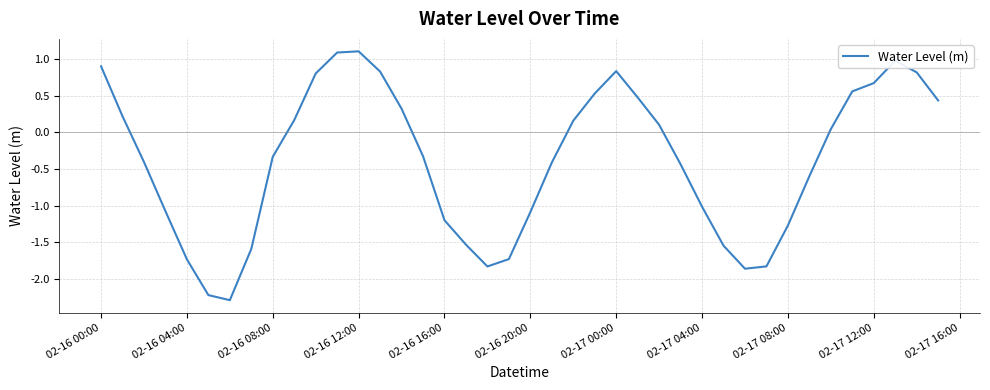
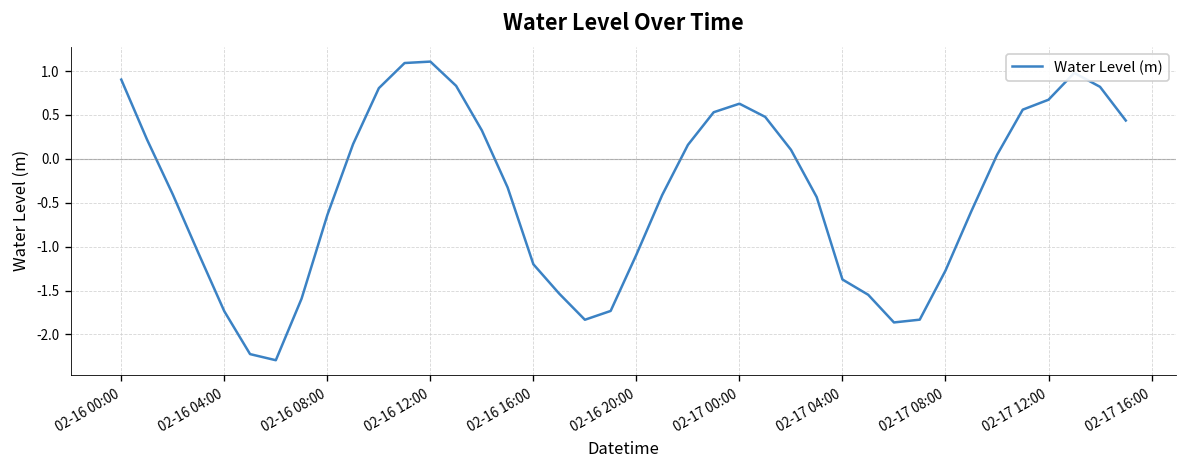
02-16 08:00: -0.3 -> -0.6
02-17 00:00: 0.8 -> 0.6
02-17 04:00: -1.0 -> -1.4
